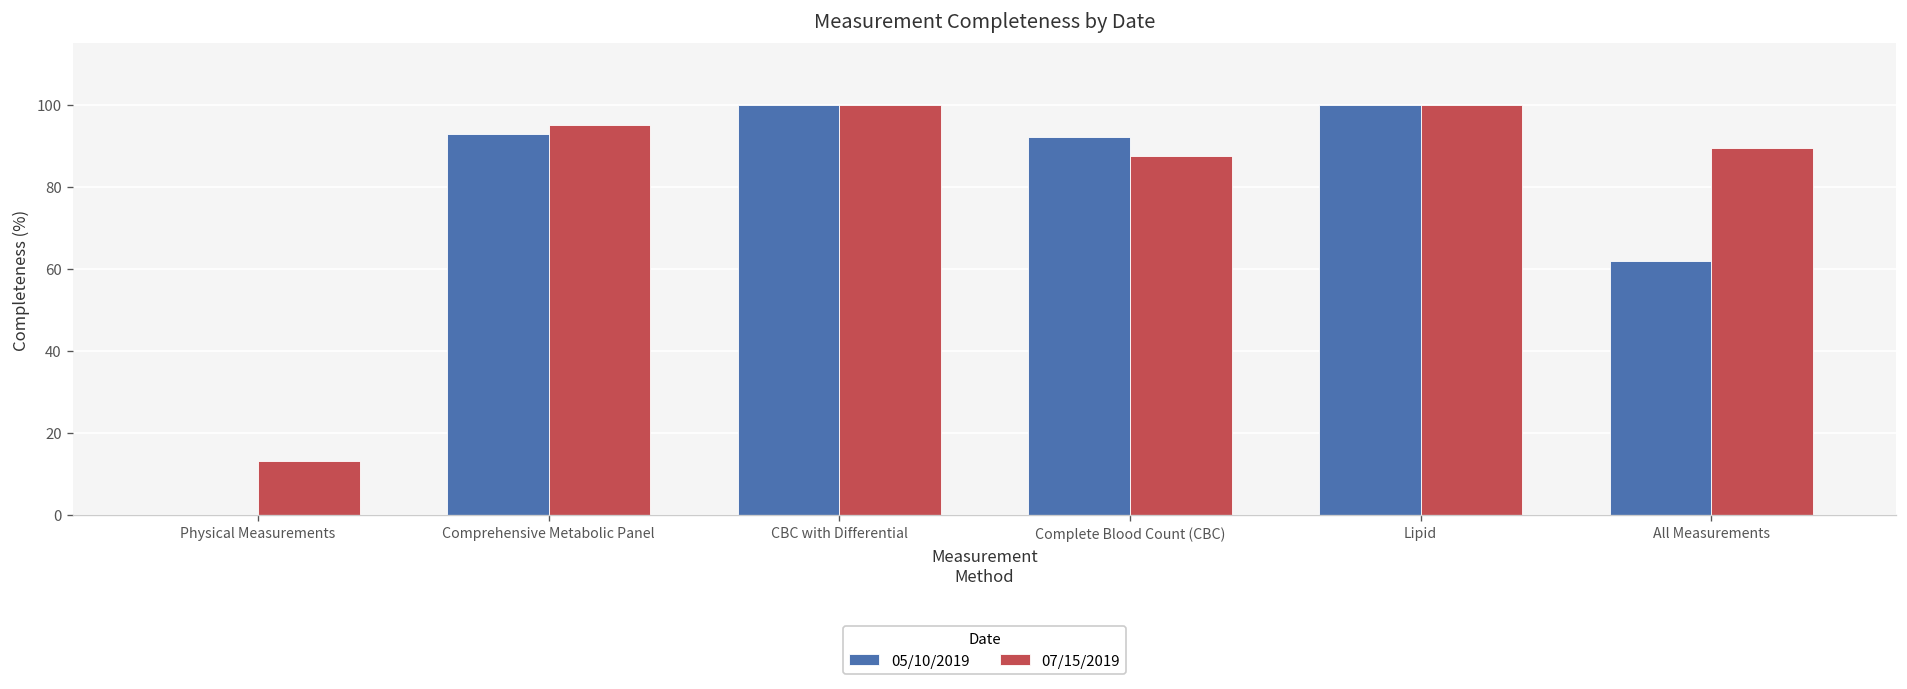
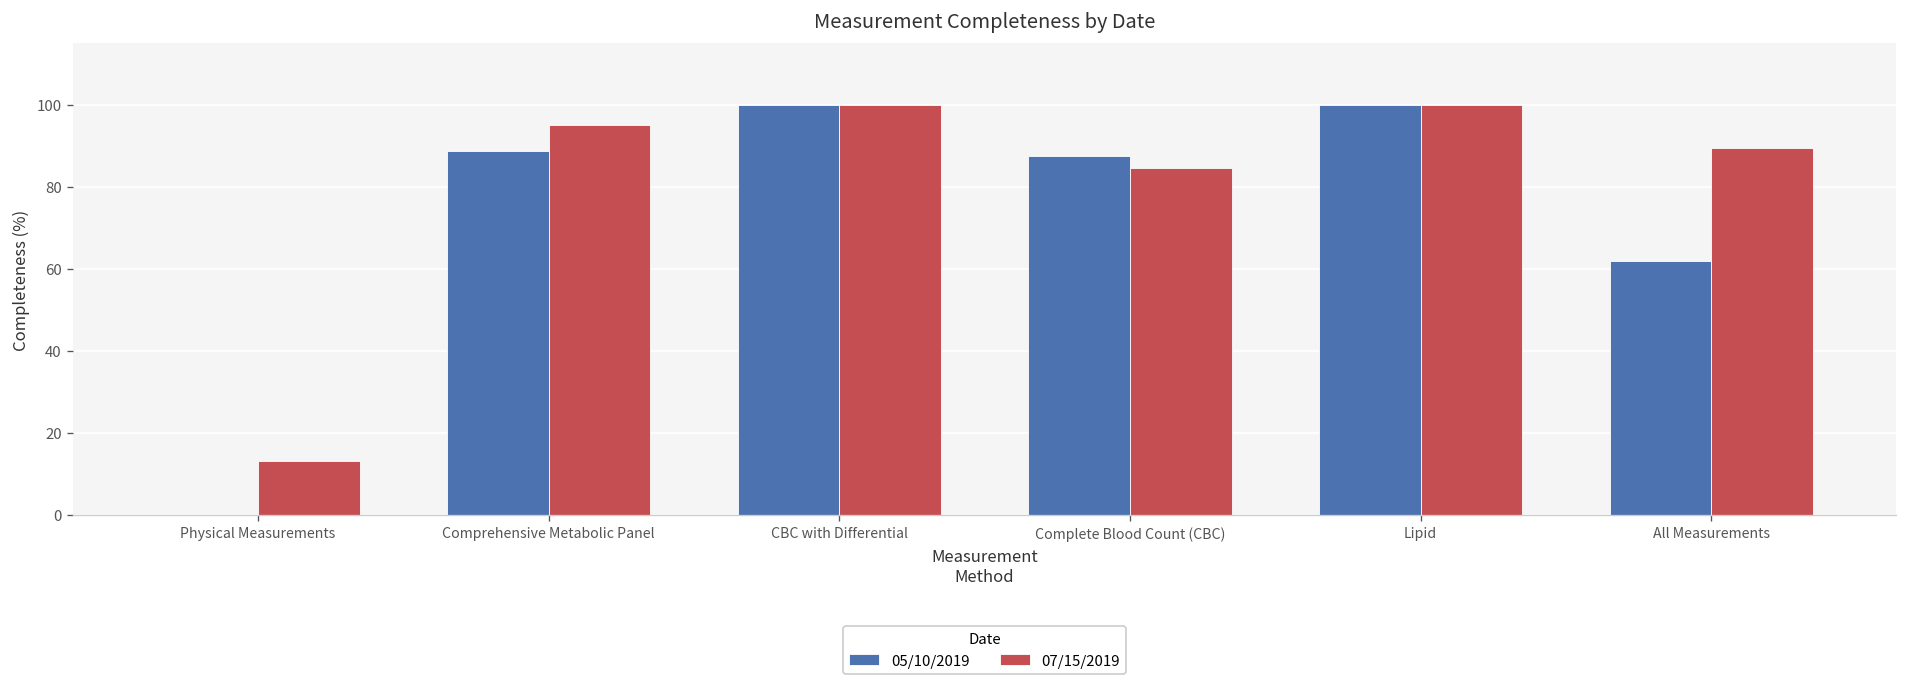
05/10/2019, Comprehensive Metabolic Panel: 93 -> 89
05/10/2019, Complete Blood Count (CBC): 92 -> 88
07/15/2019, Complete Blood Count (CBC): 88 -> 85
